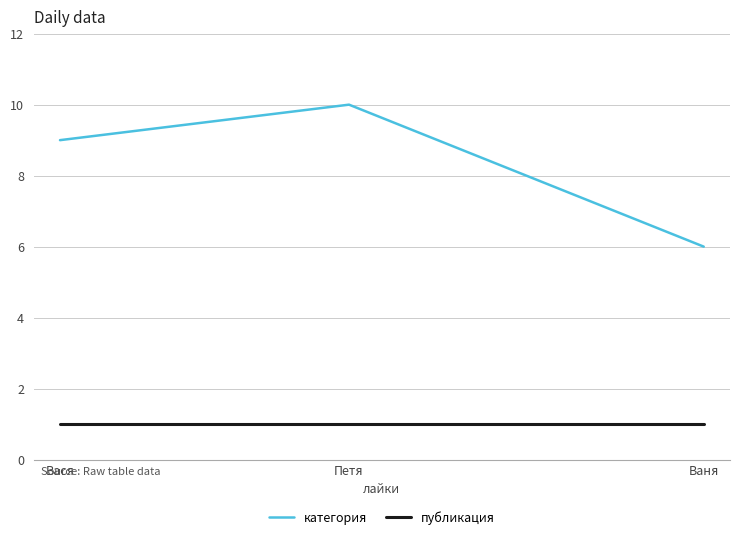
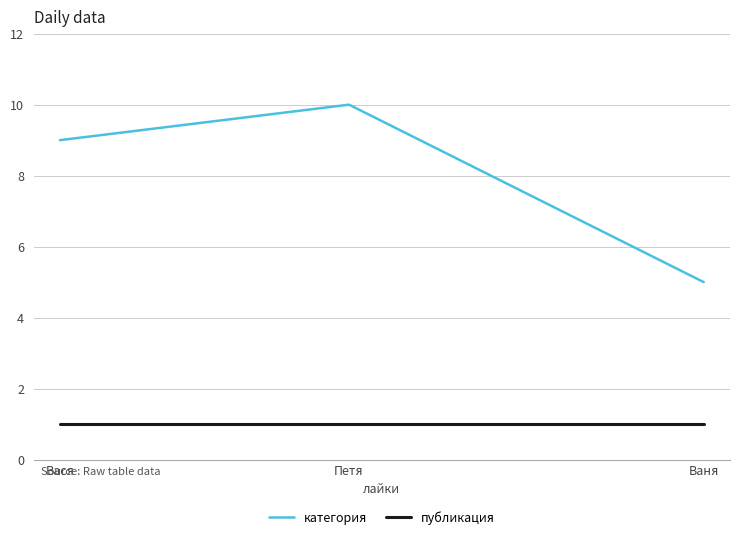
категория, Ваня: 6 -> 5
